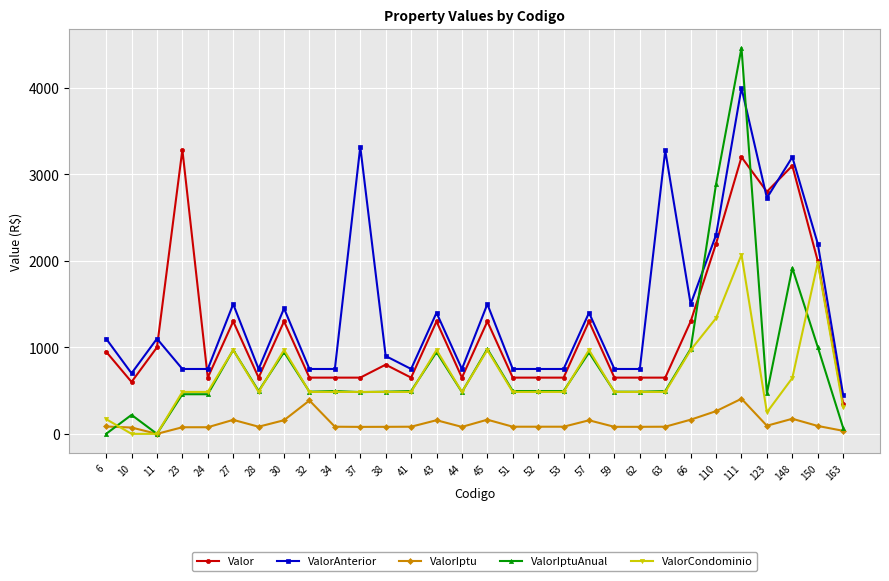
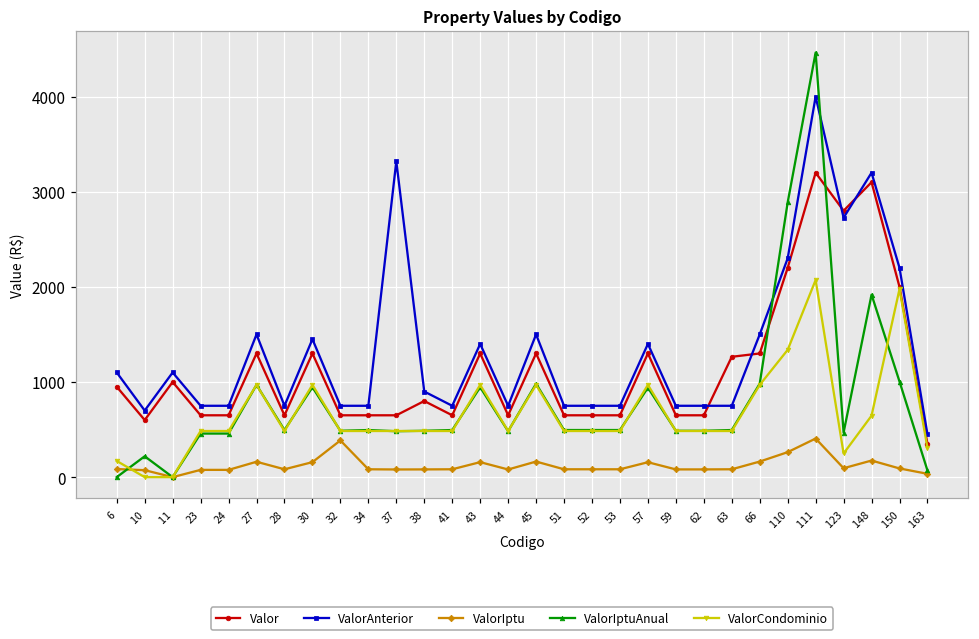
Valor, 23: 3300 -> 700
Valor, 63: 700 -> 1300
ValorAnterior, 63: 3300 -> 800
